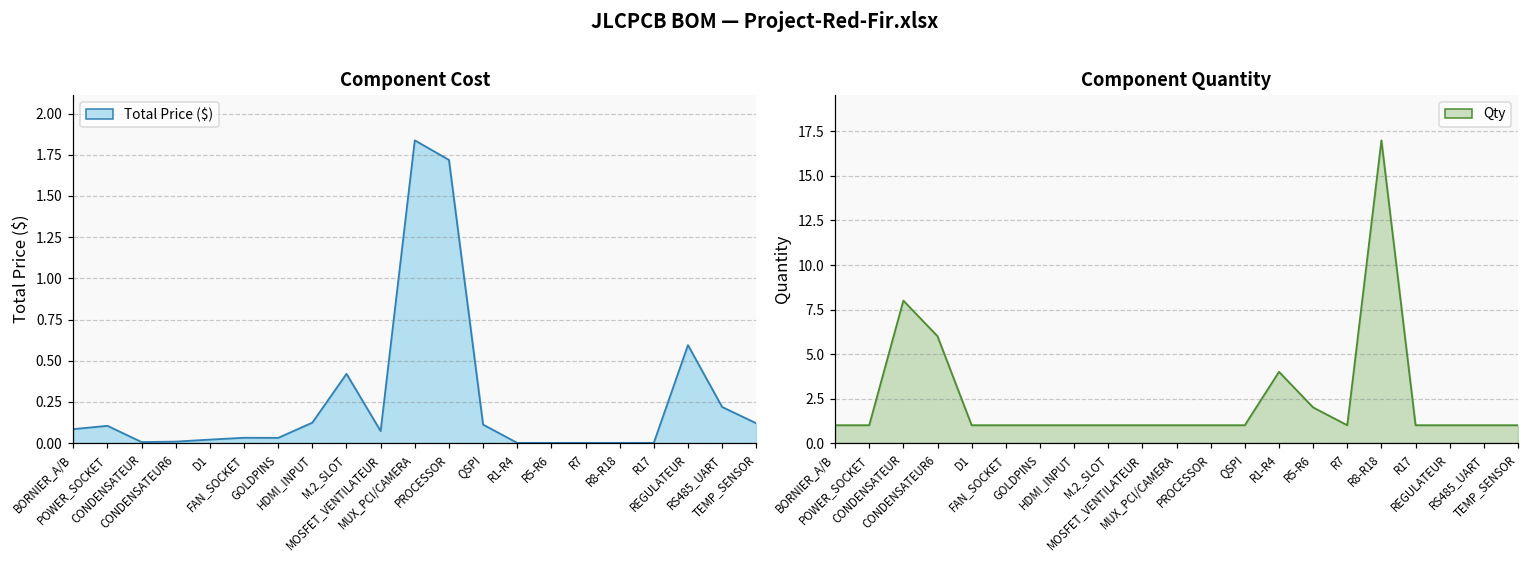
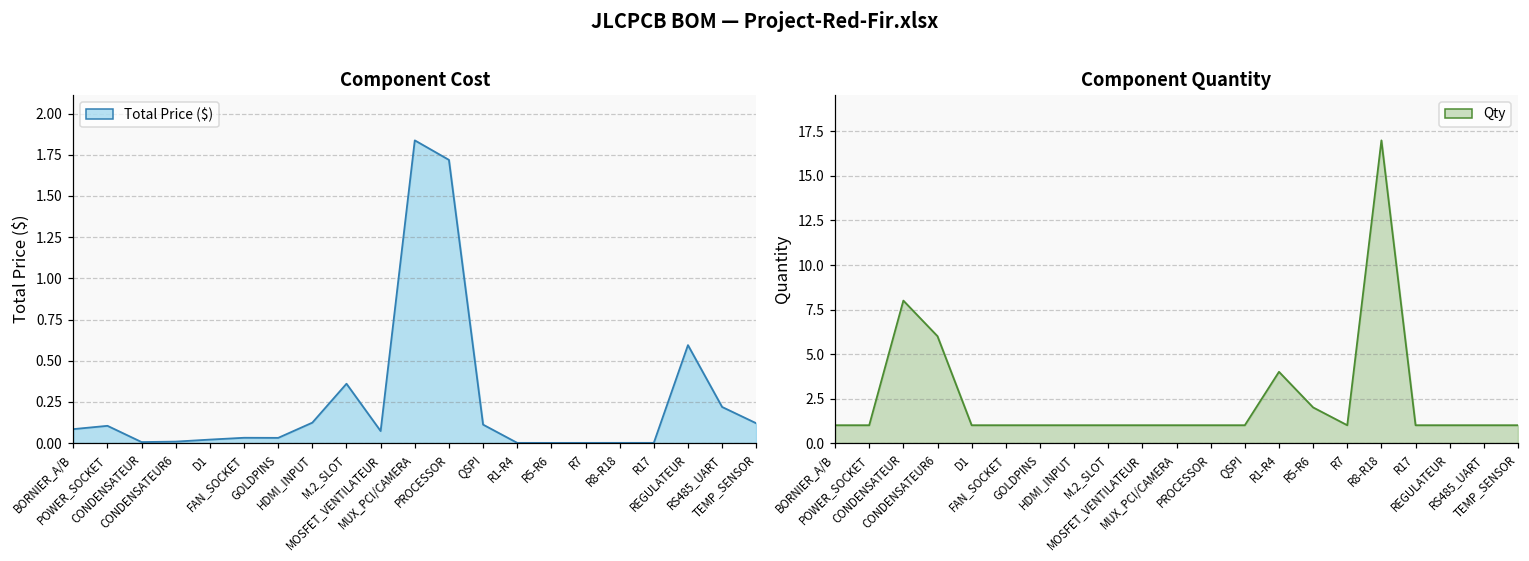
Component Cost, M.2_SLOT: 0.42 -> 0.36
